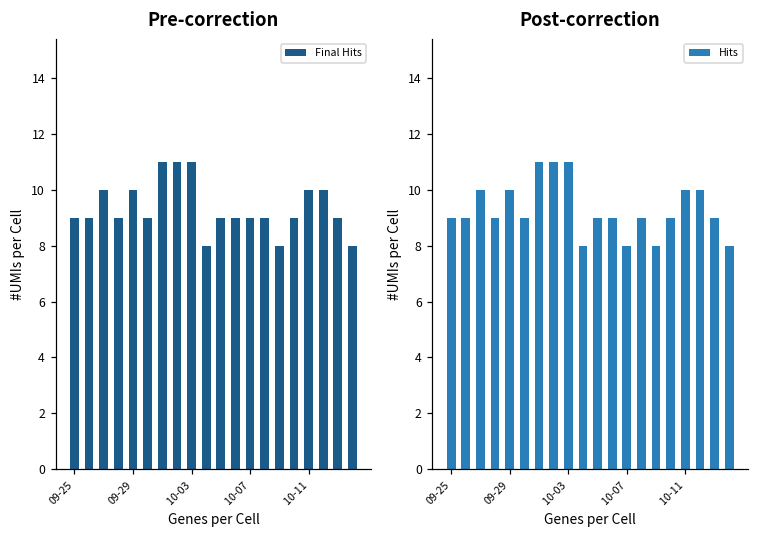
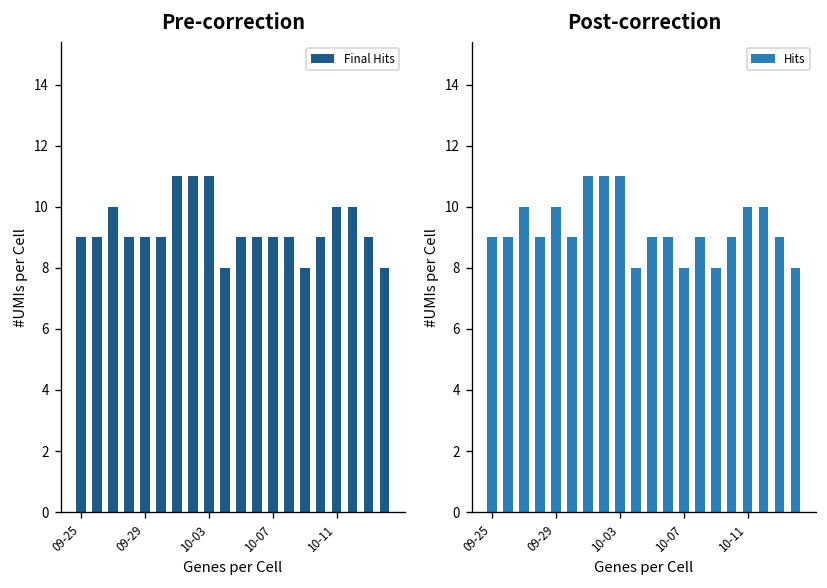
Pre-correction, 09-29: 10 -> 9
